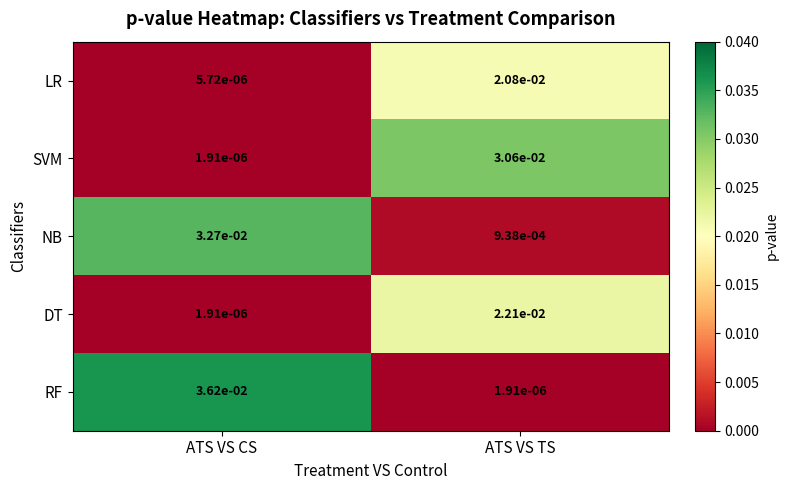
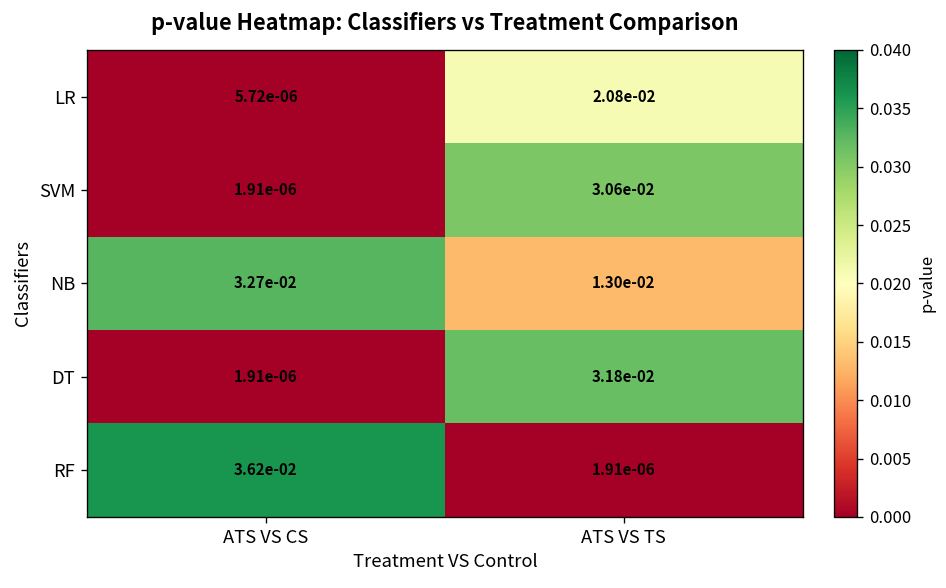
NB, ATS VS TS: 9.38e-04 -> 1.30e-02
DT, ATS VS TS: 2.21e-02 -> 3.18e-02
